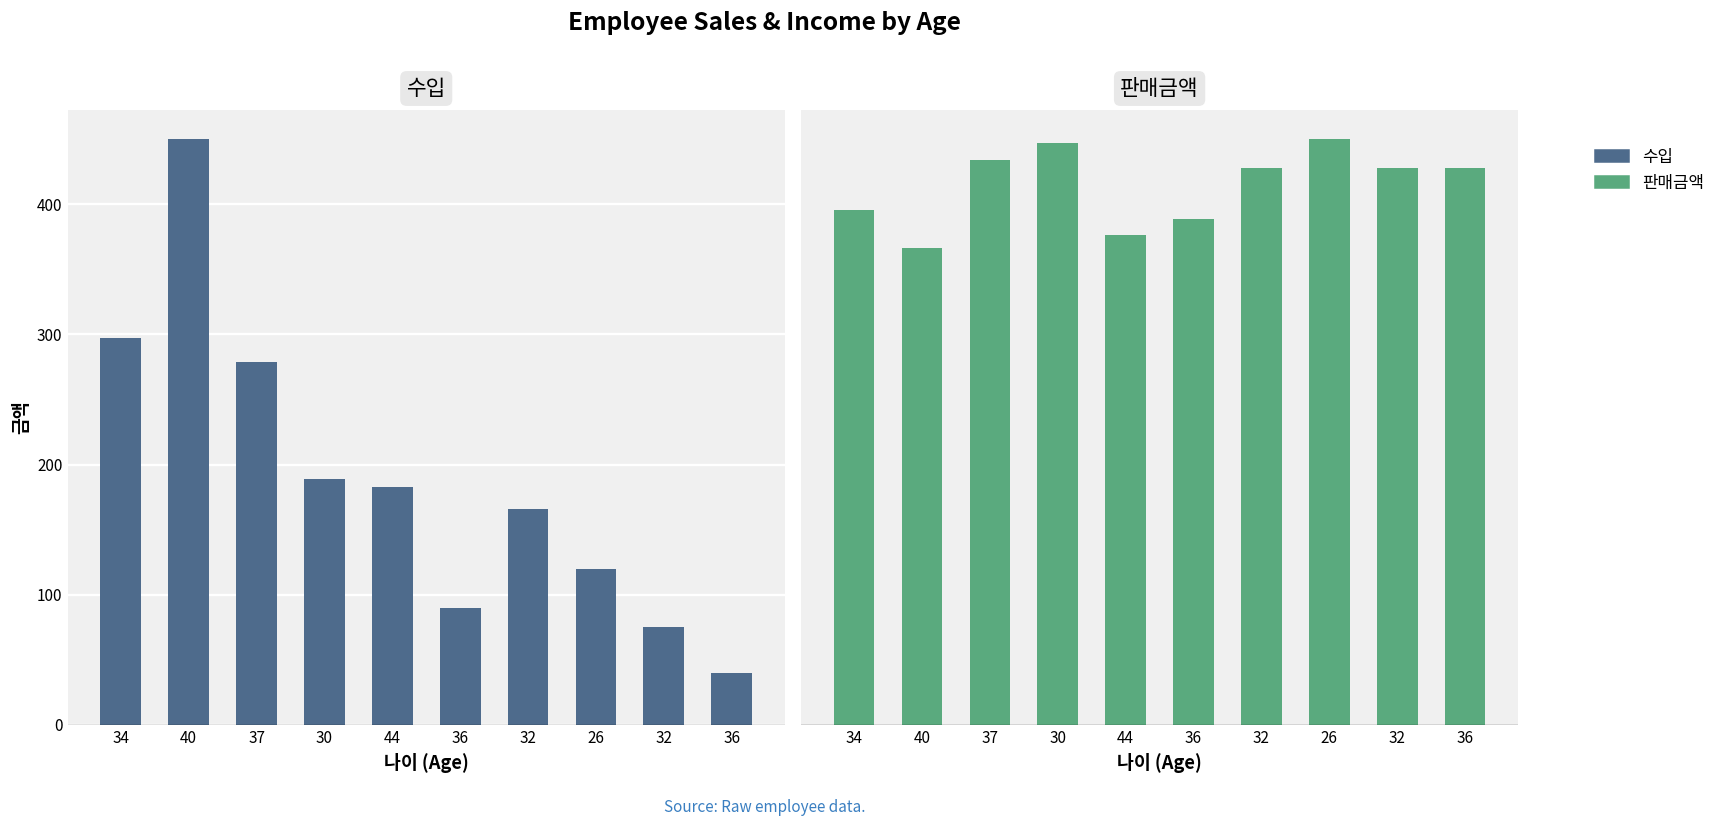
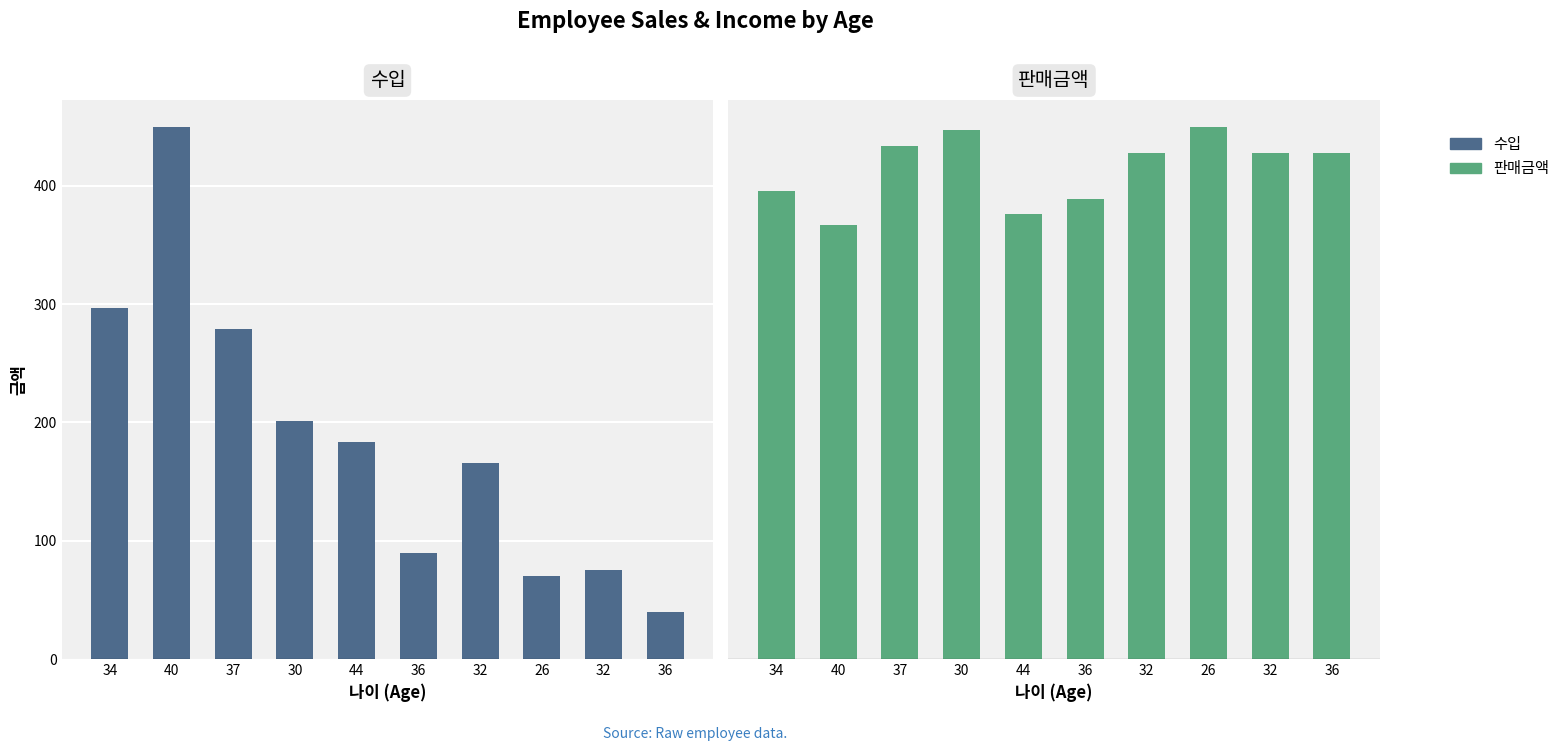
수입, 30: 189 -> 201
수입, 26: 120 -> 70
